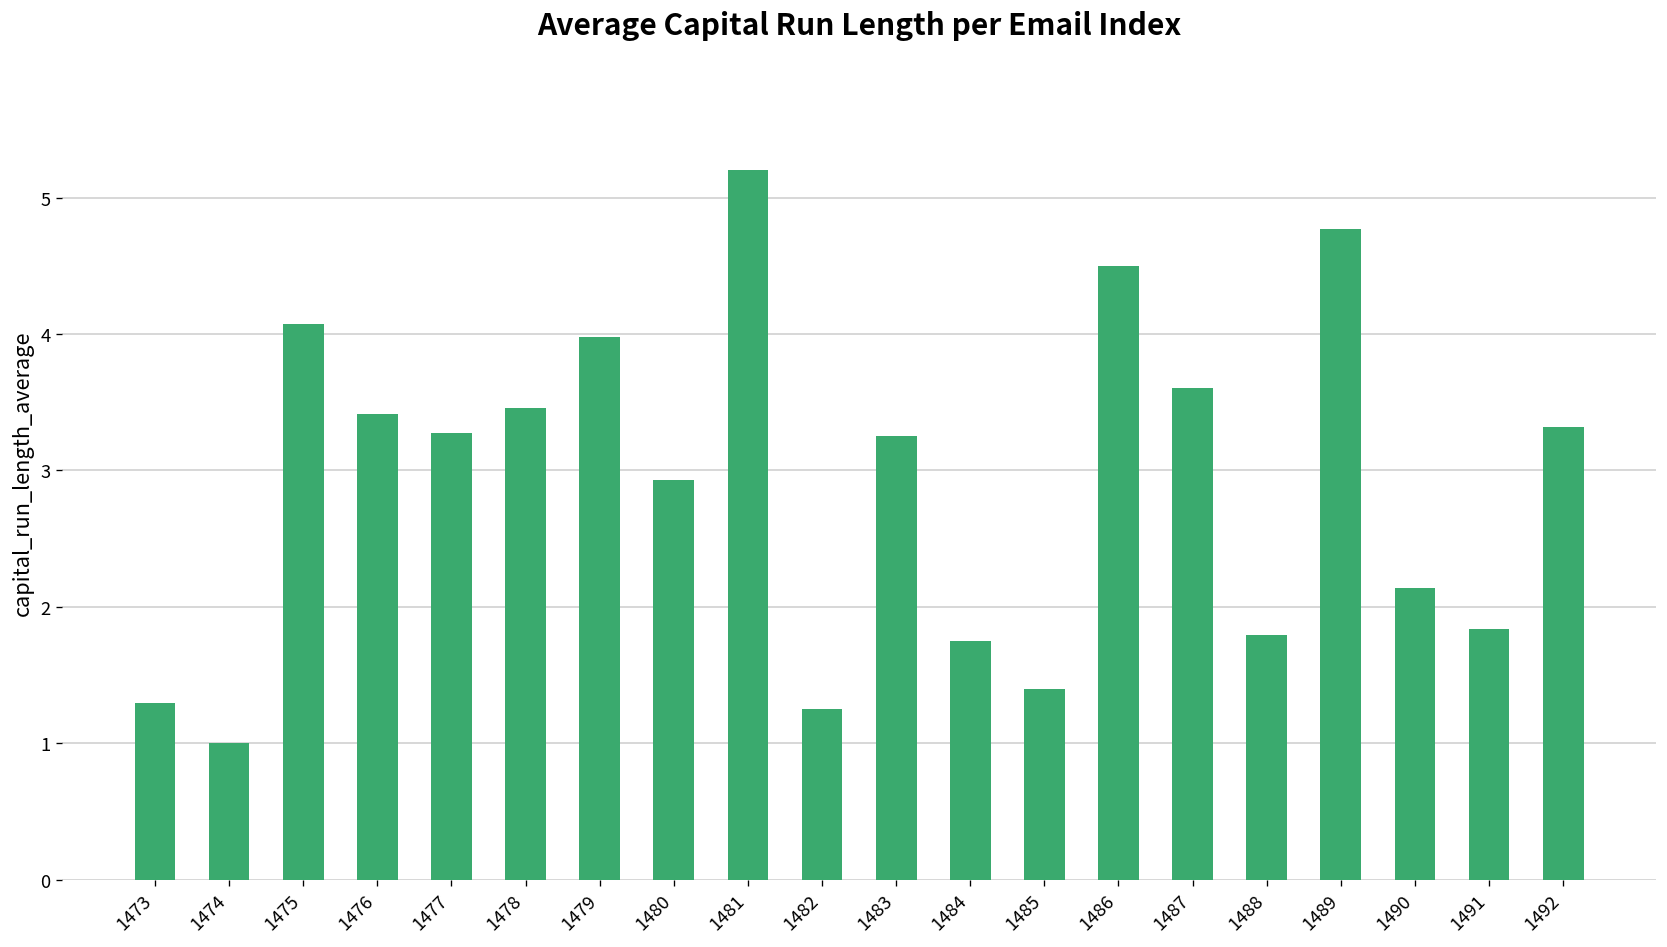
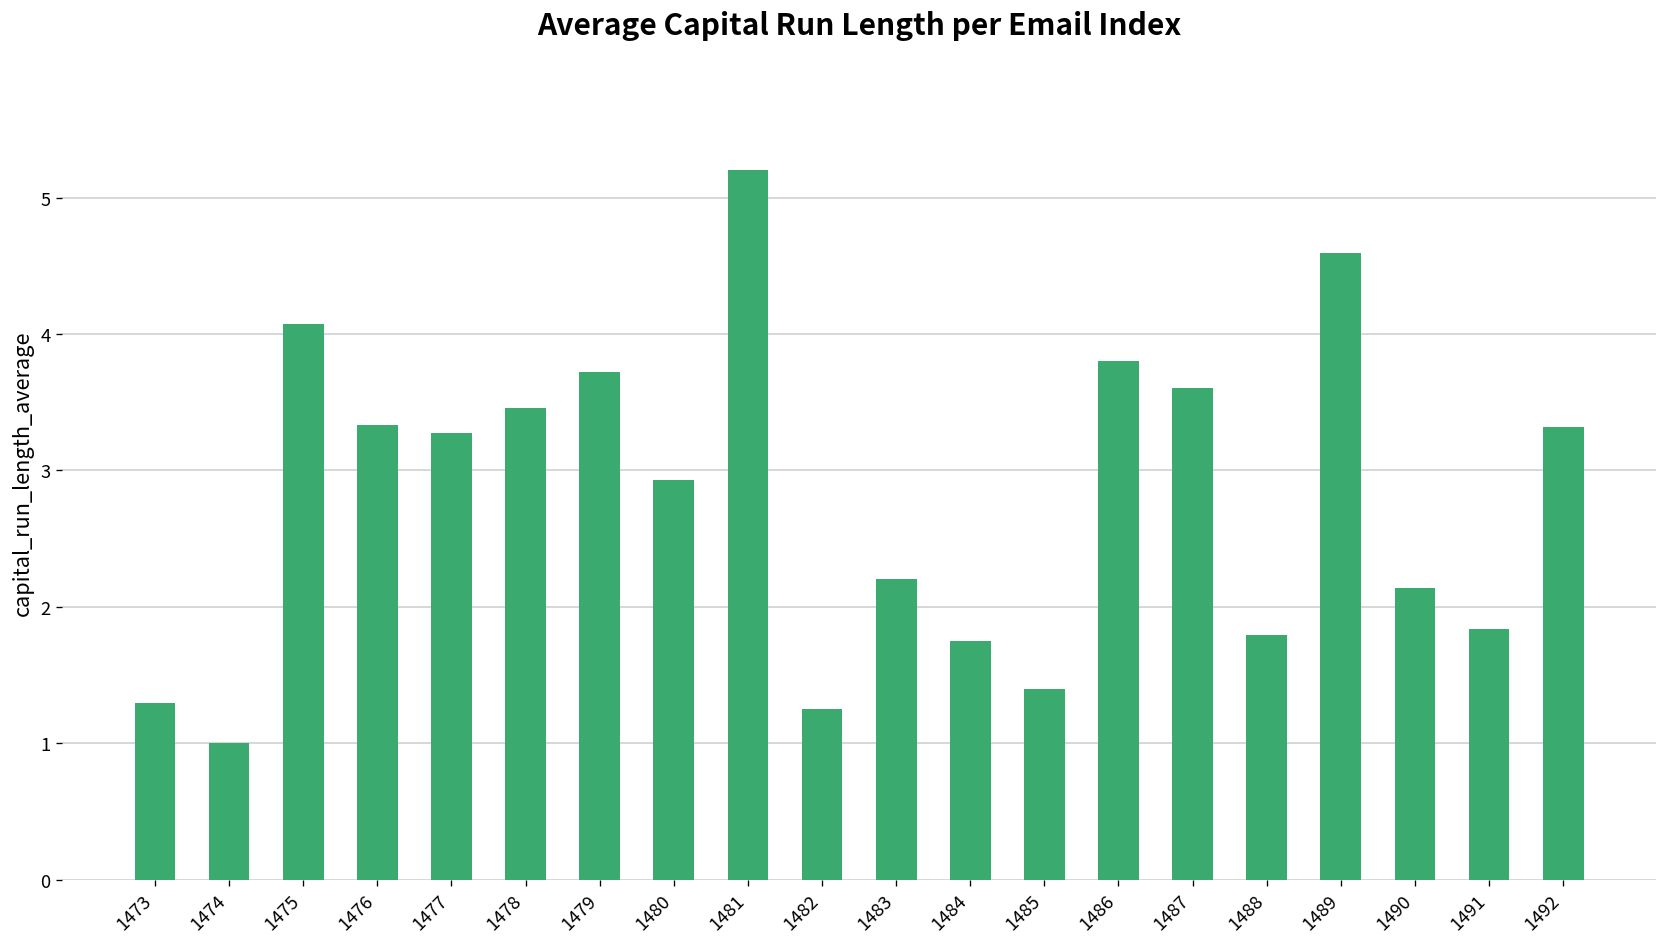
1476: 3.41 -> 3.33
1479: 3.98 -> 3.72
1483: 3.25 -> 2.20
1486: 4.5 -> 3.8
1489: 4.77 -> 4.60
